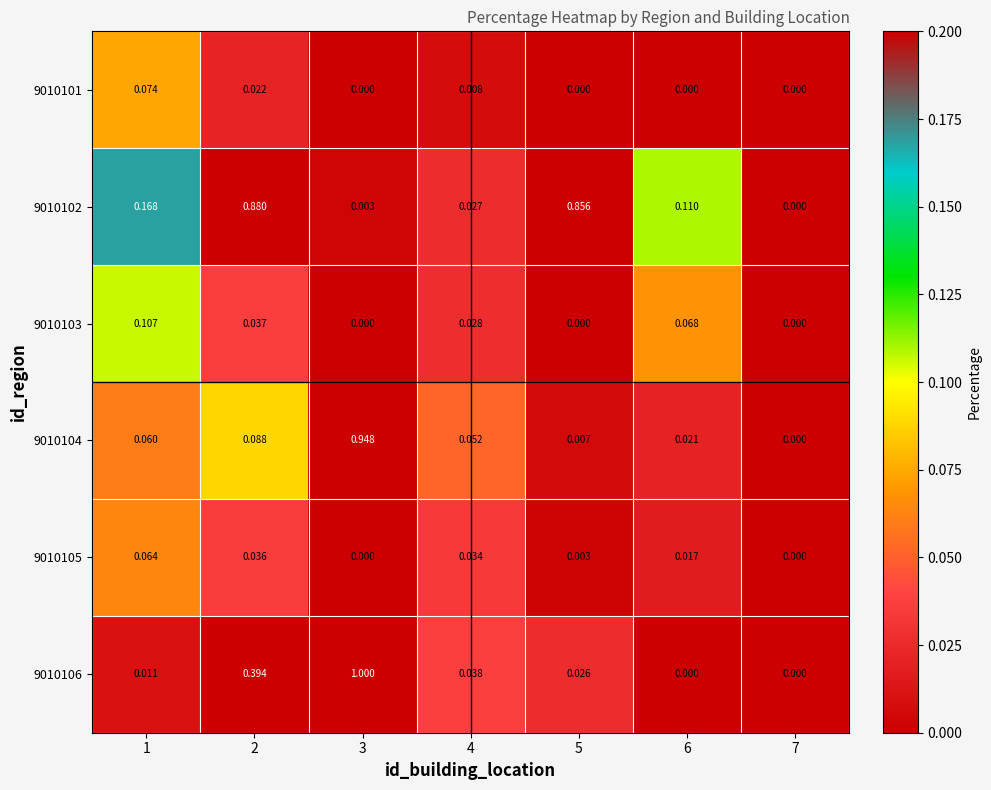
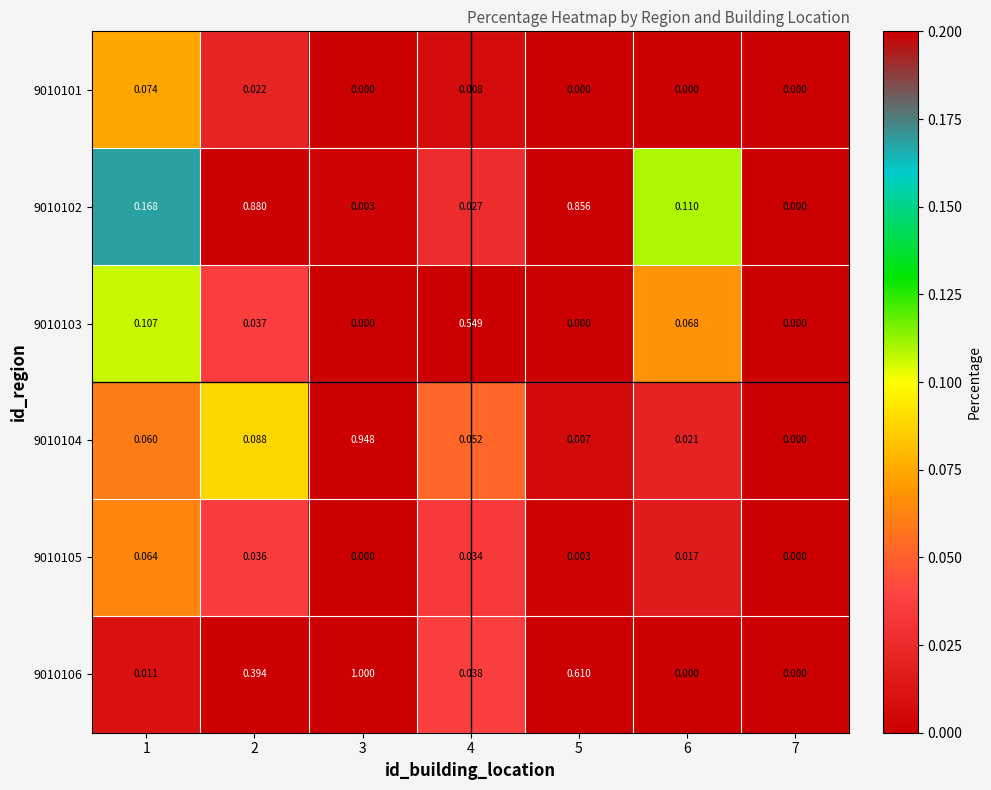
9010103, 4: 0.028 -> 0.549
9010106, 5: 0.026 -> 0.610
